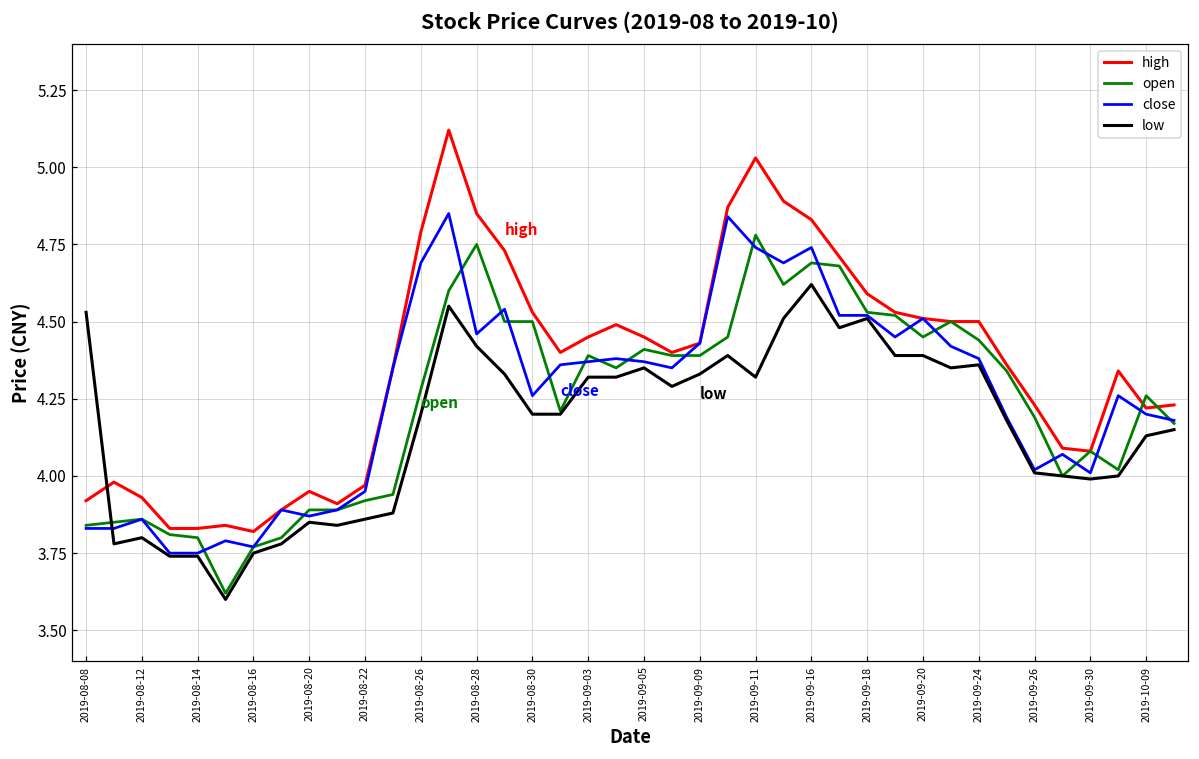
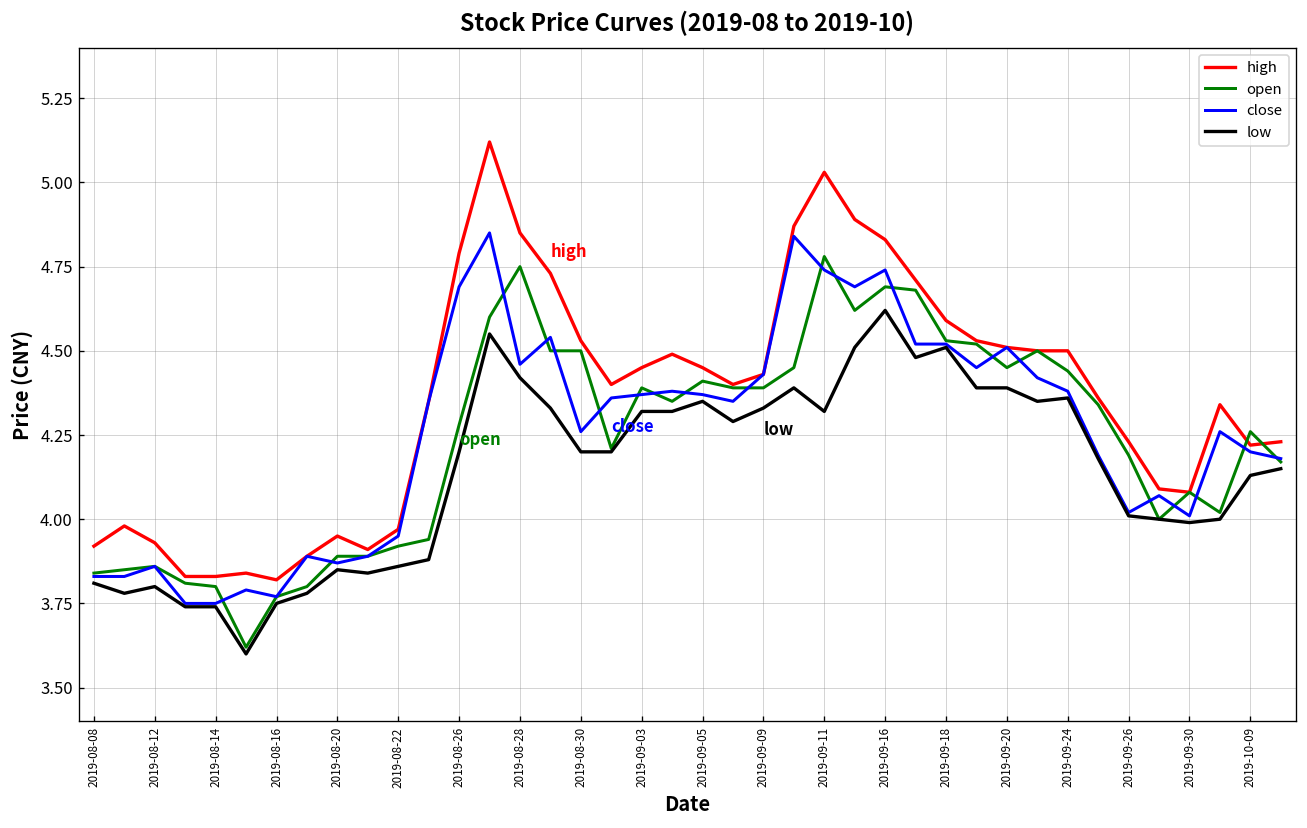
low, 2019-08-08: 4.53 -> 3.81
